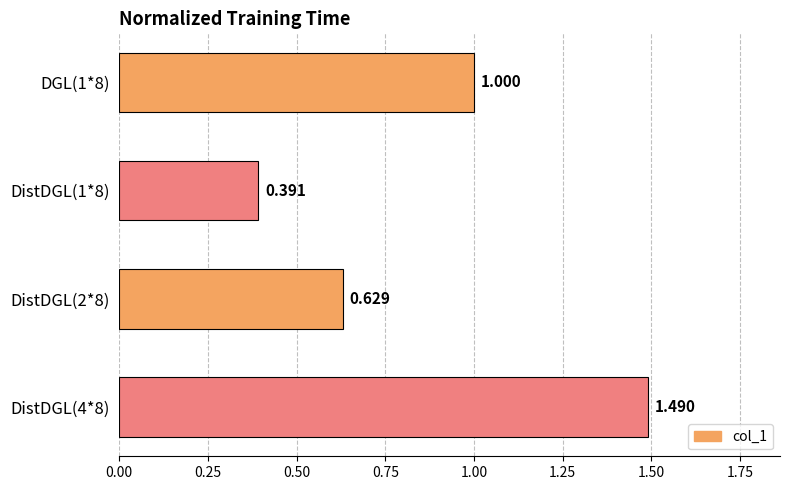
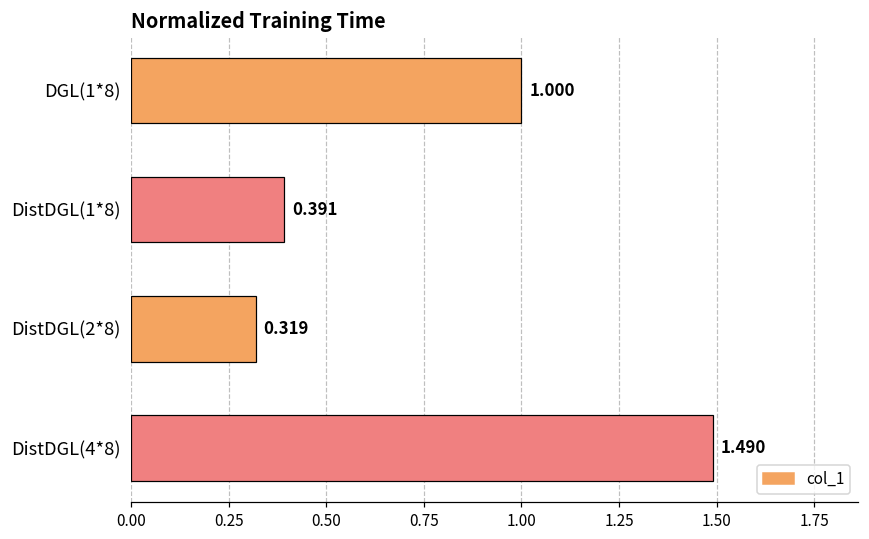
DistDGL(2*8): 0.629 -> 0.319
